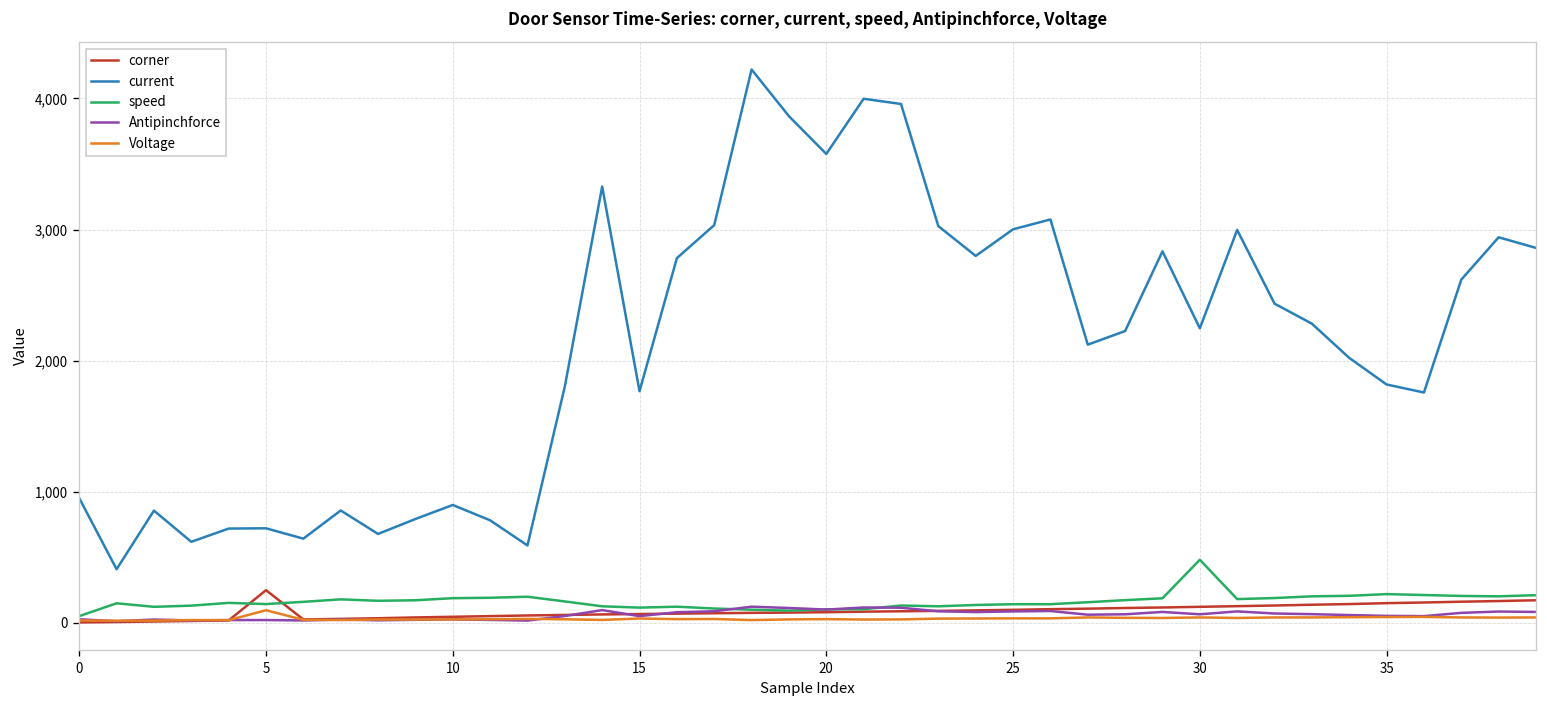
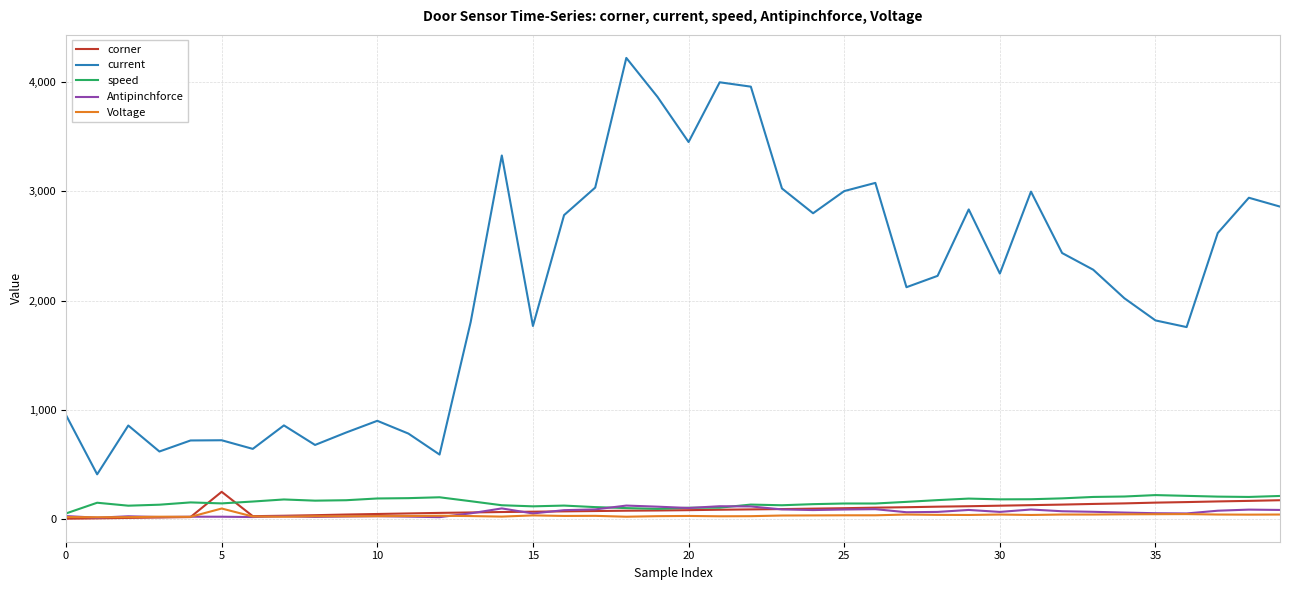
current, 20: 3,580 -> 3,450
speed, 30: 480 -> 180
